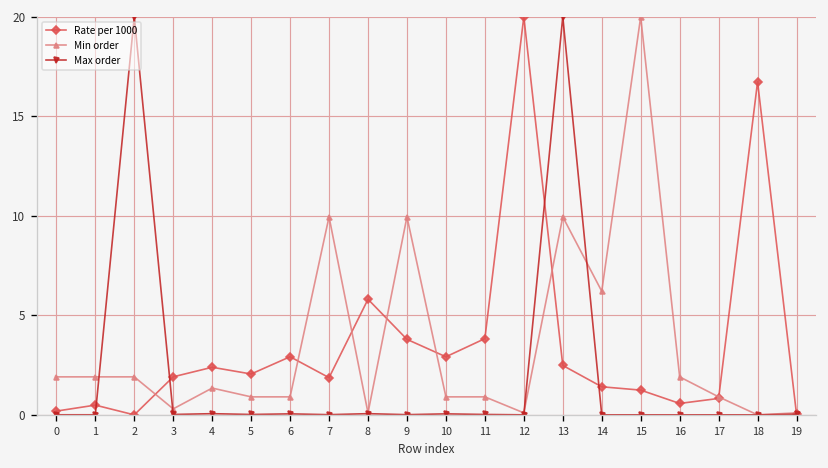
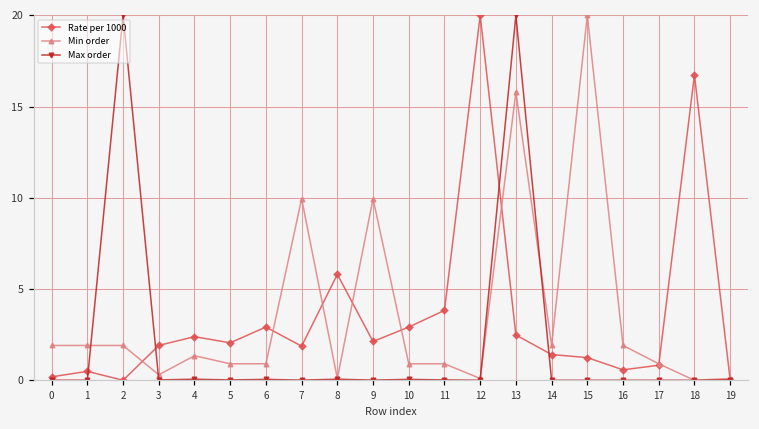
Rate per 1000, 9: 3.8 -> 2.1
Min order, 13: 9.9 -> 15.8
Min order, 14: 6.2 -> 1.9
